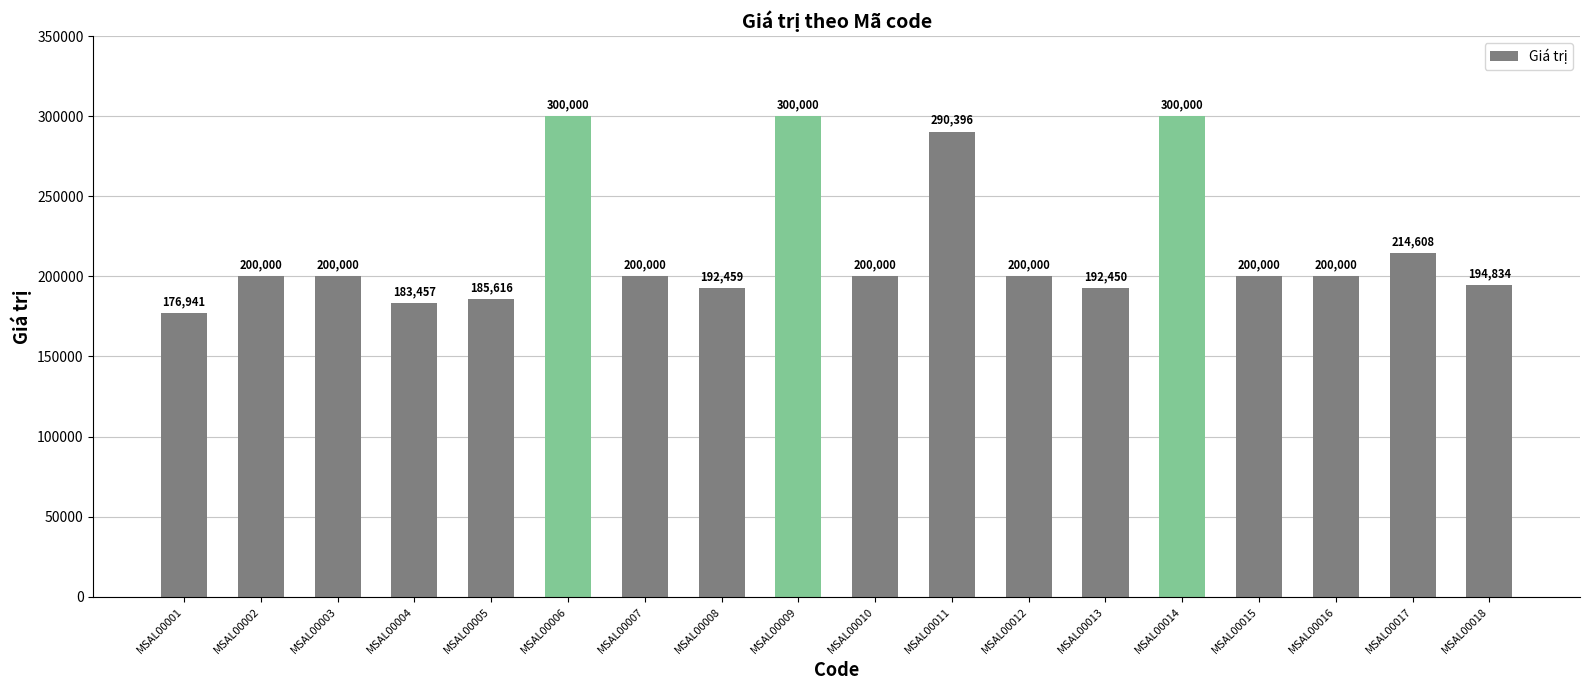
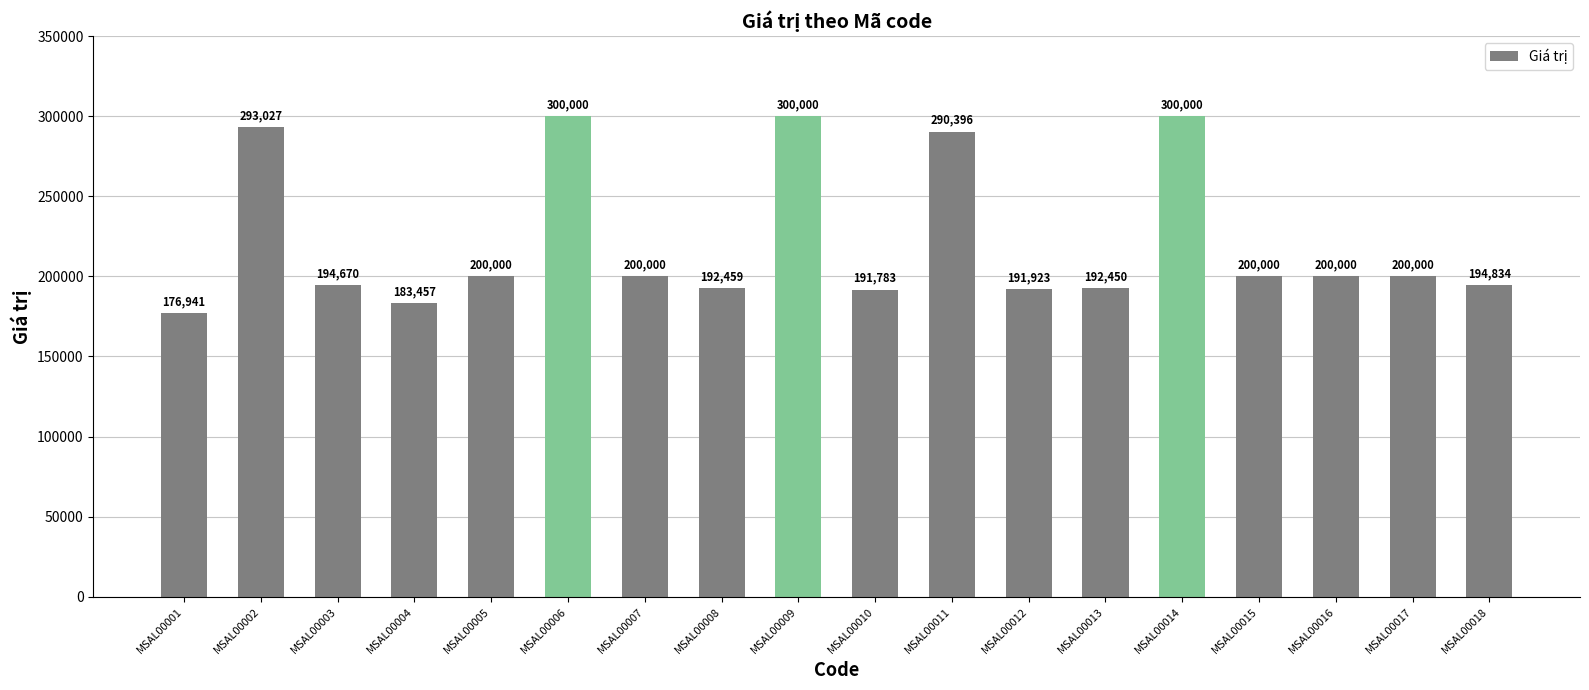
MSAL00002: 200,000 -> 293,027
MSAL00003: 200,000 -> 194,670
MSAL00005: 185,616 -> 200,000
MSAL00010: 200,000 -> 191,783
MSAL00012: 200,000 -> 191,923
MSAL00017: 214,608 -> 200,000
